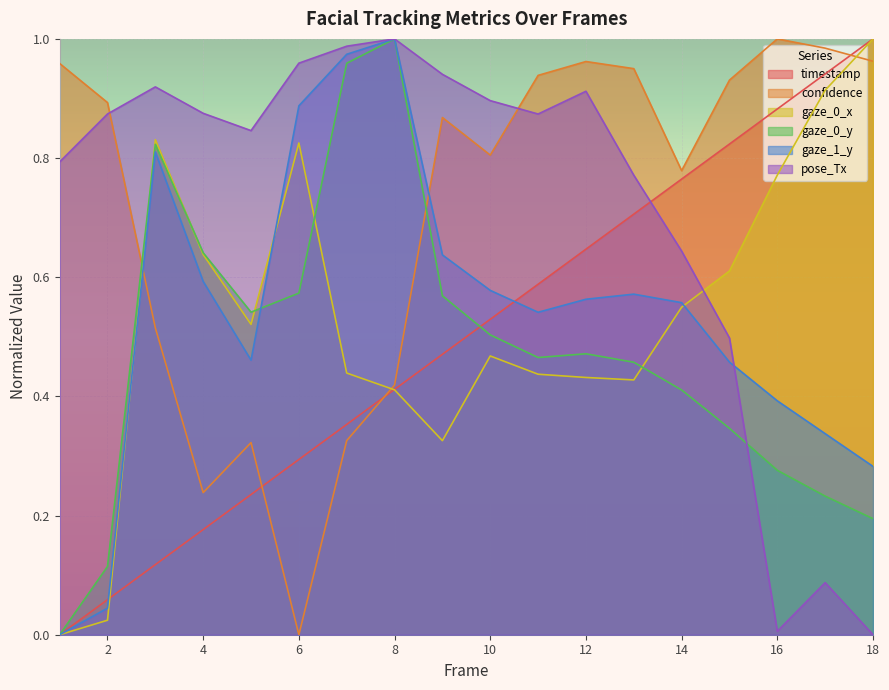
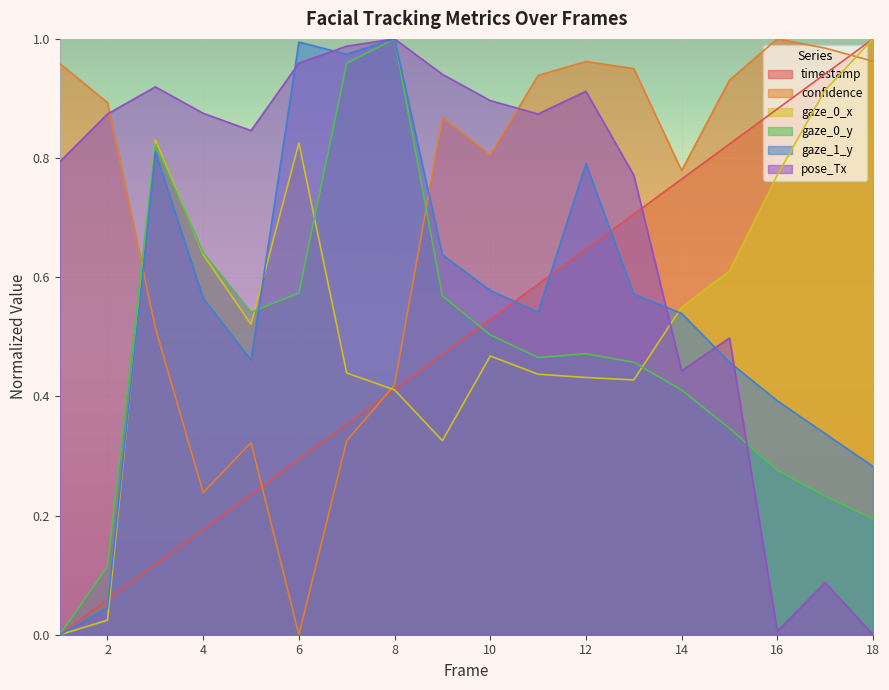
gaze_1_y, 4: 0.59 -> 0.56
gaze_1_y, 6: 0.89 -> 0.99
gaze_1_y, 12: 0.56 -> 0.79
gaze_1_y, 14: 0.56 -> 0.54
pose_Tx, 14: 0.64 -> 0.44
